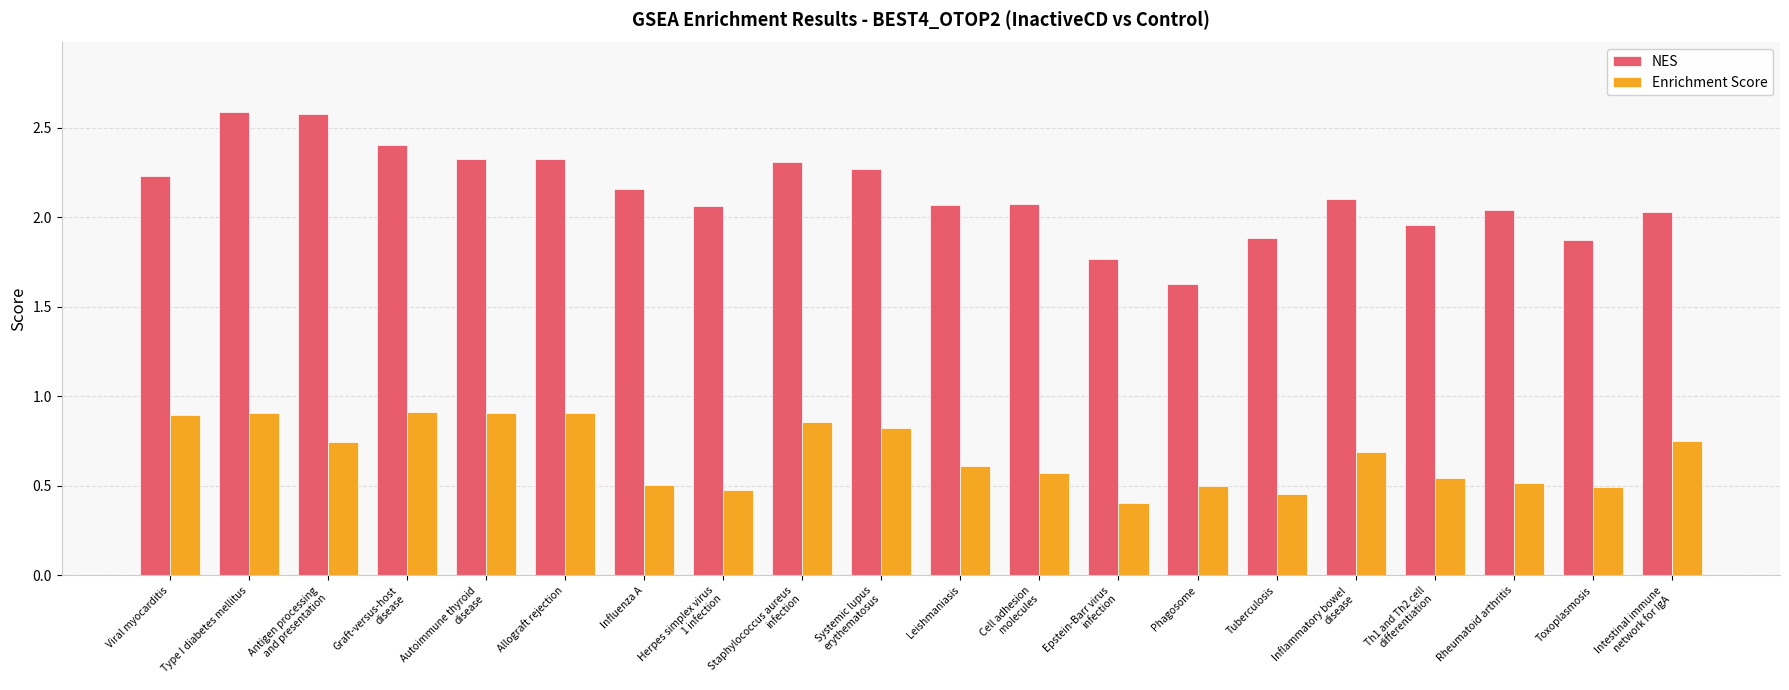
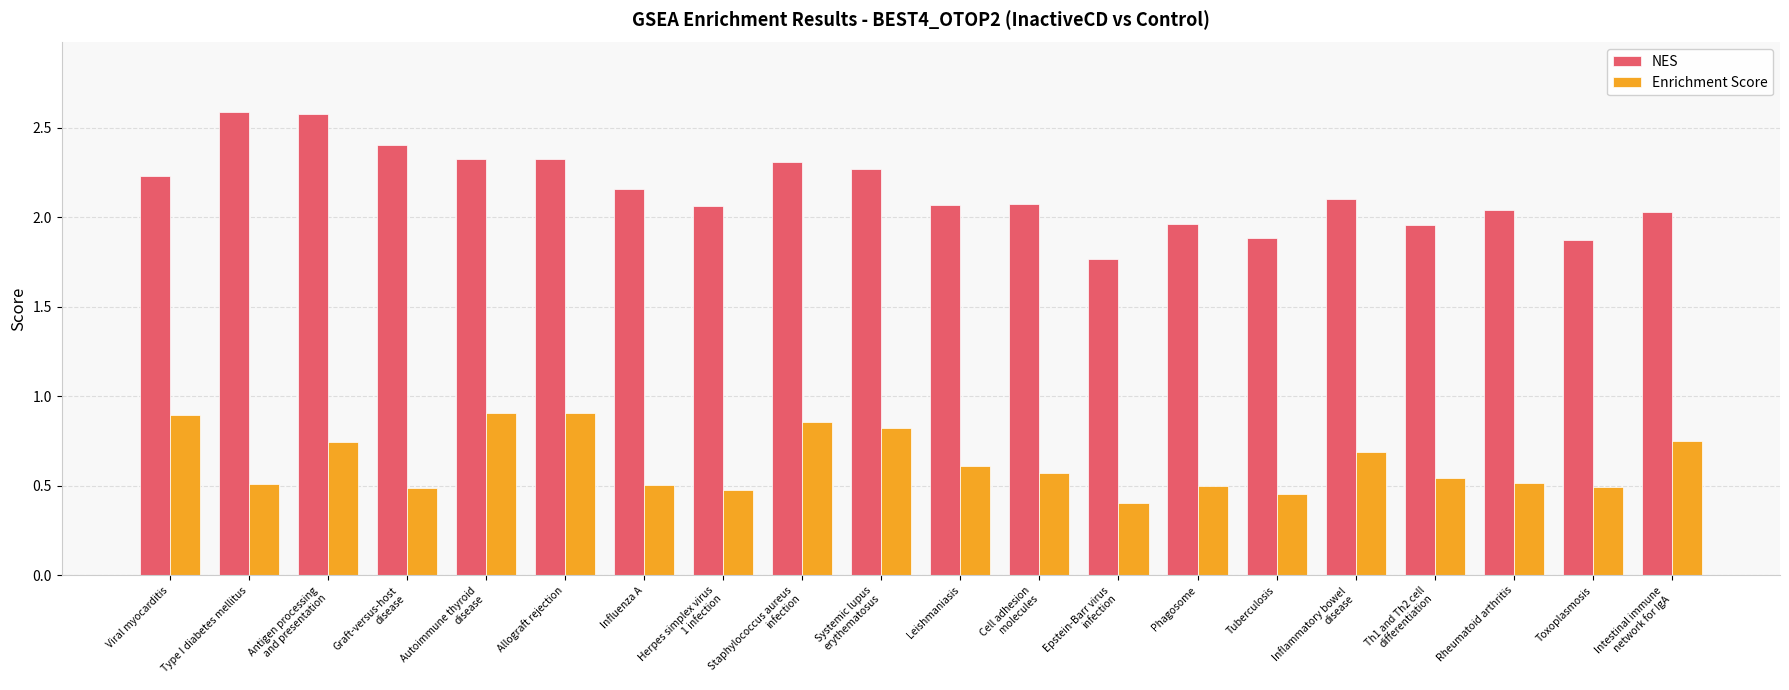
Enrichment Score, Type I diabetes mellitus: 0.91 -> 0.51
Enrichment Score, Graft-versus-host disease: 0.91 -> 0.49
NES, Phagosome: 1.63 -> 1.96
